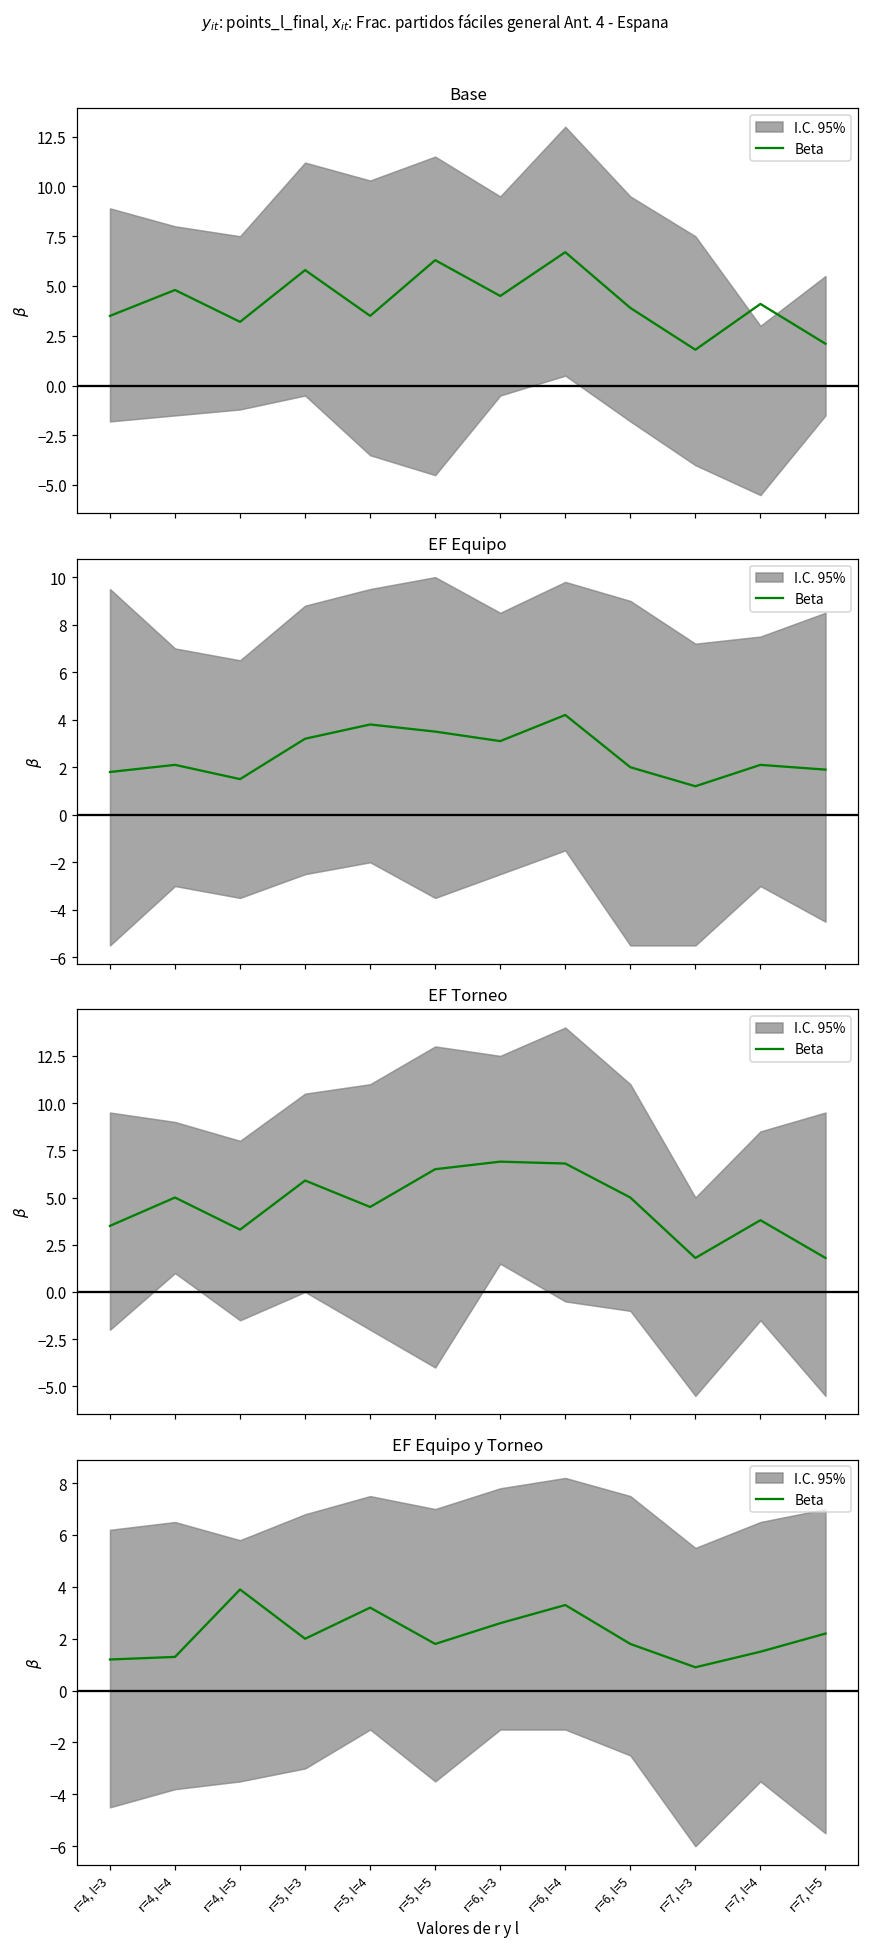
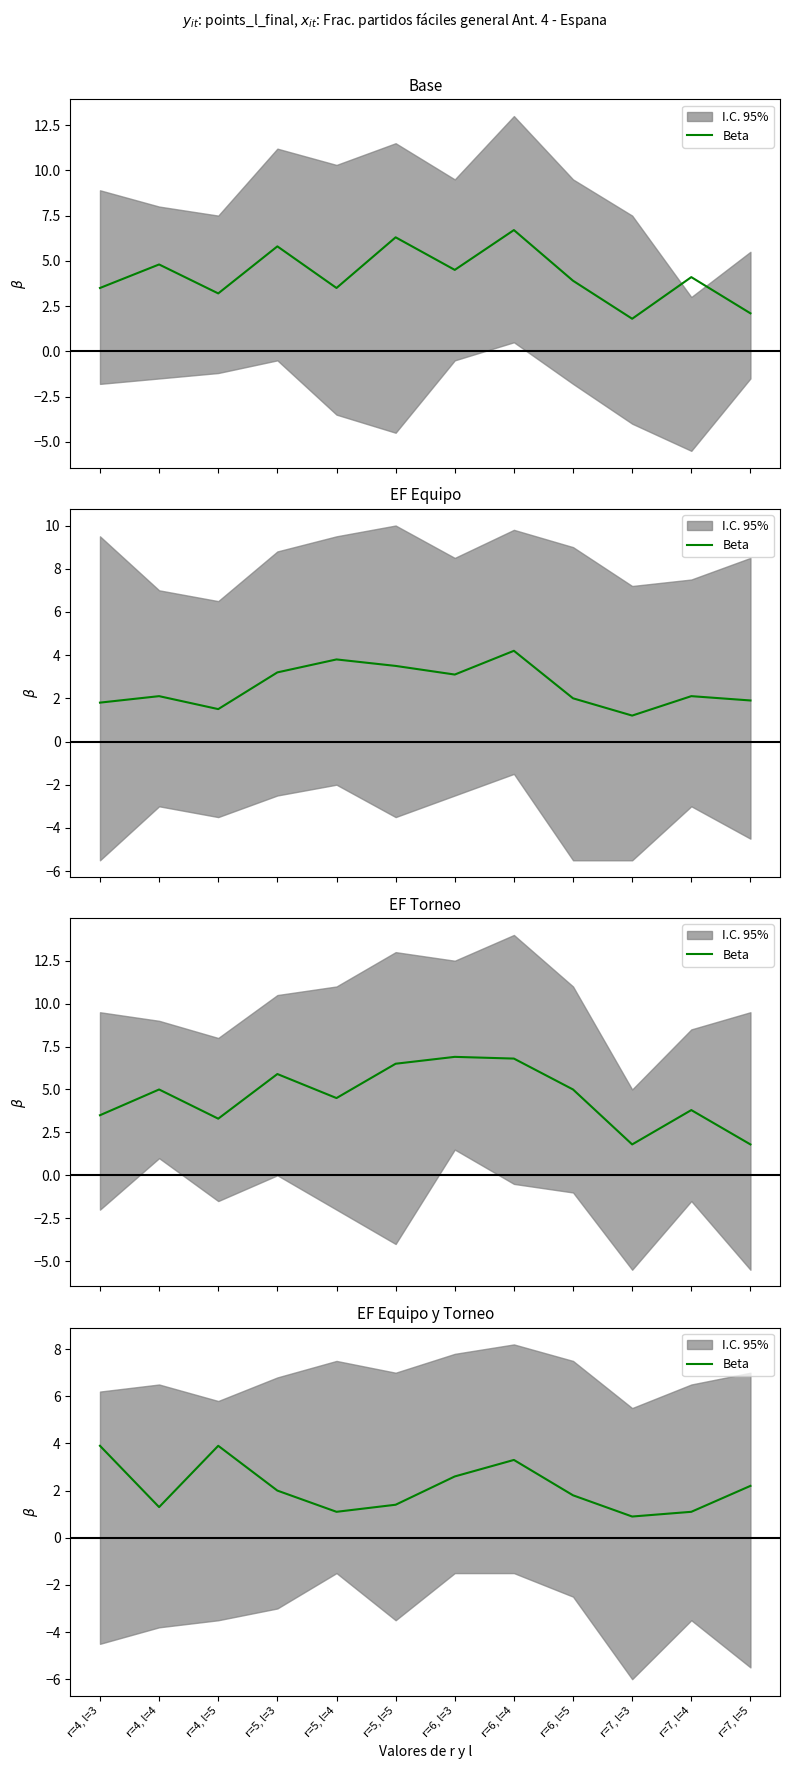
EF Equipo y Torneo, Beta, r=4, l=3: 1.2 -> 3.9
EF Equipo y Torneo, Beta, r=5, l=4: 3.2 -> 1.1
EF Equipo y Torneo, Beta, r=5, l=5: 1.8 -> 1.4
EF Equipo y Torneo, Beta, r=7, l=4: 1.5 -> 1.1
